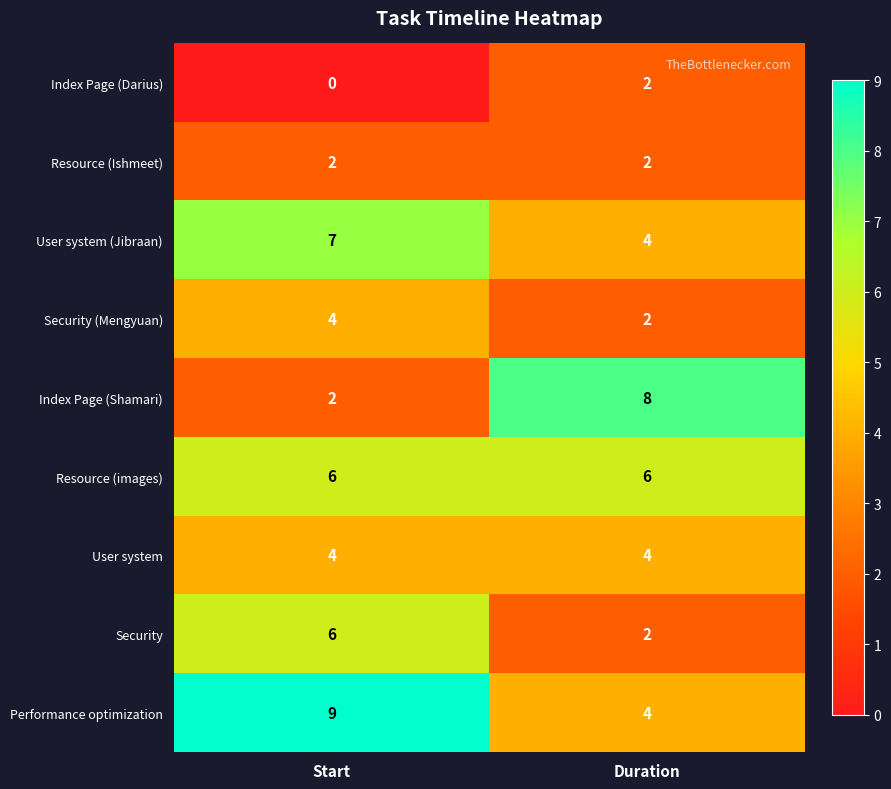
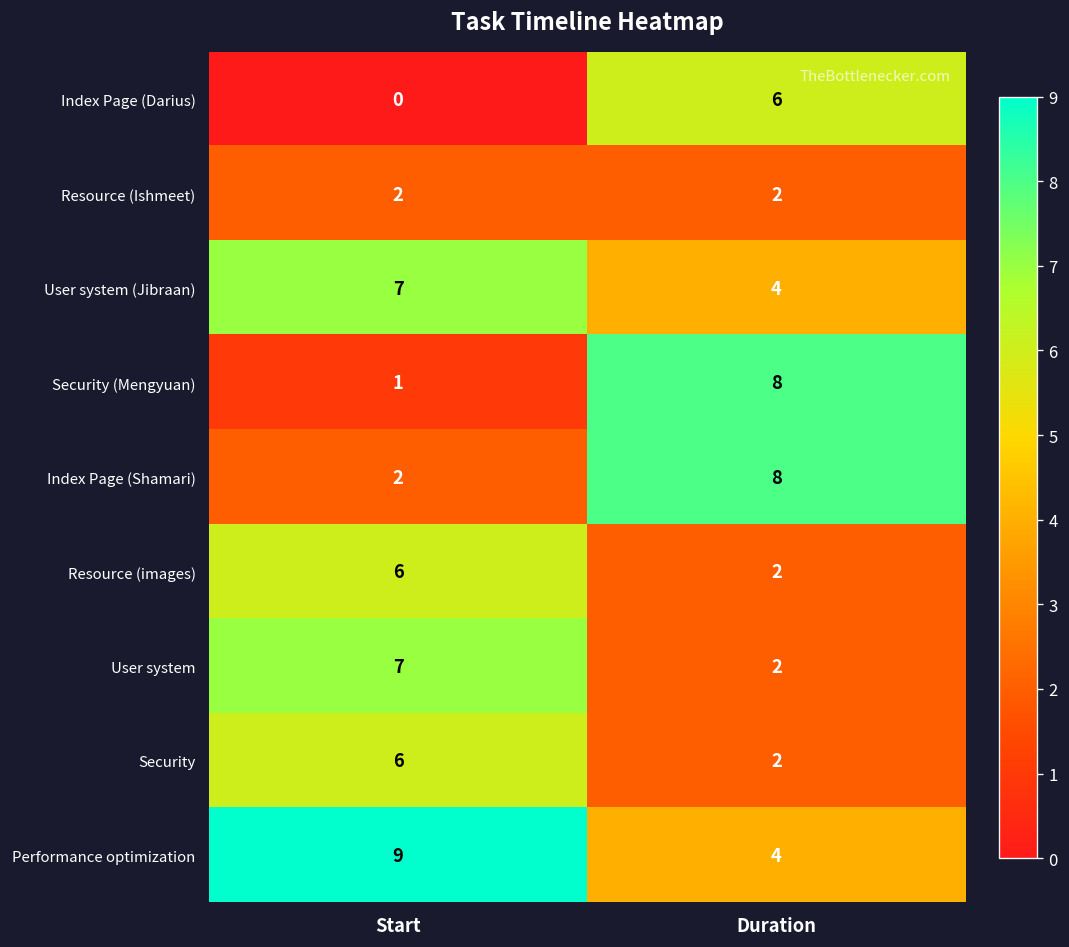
Index Page (Darius), Duration: 2 -> 6
Security (Mengyuan), Start: 4 -> 1
Security (Mengyuan), Duration: 2 -> 8
Resource (images), Duration: 6 -> 2
User system, Start: 4 -> 7
User system, Duration: 4 -> 2
